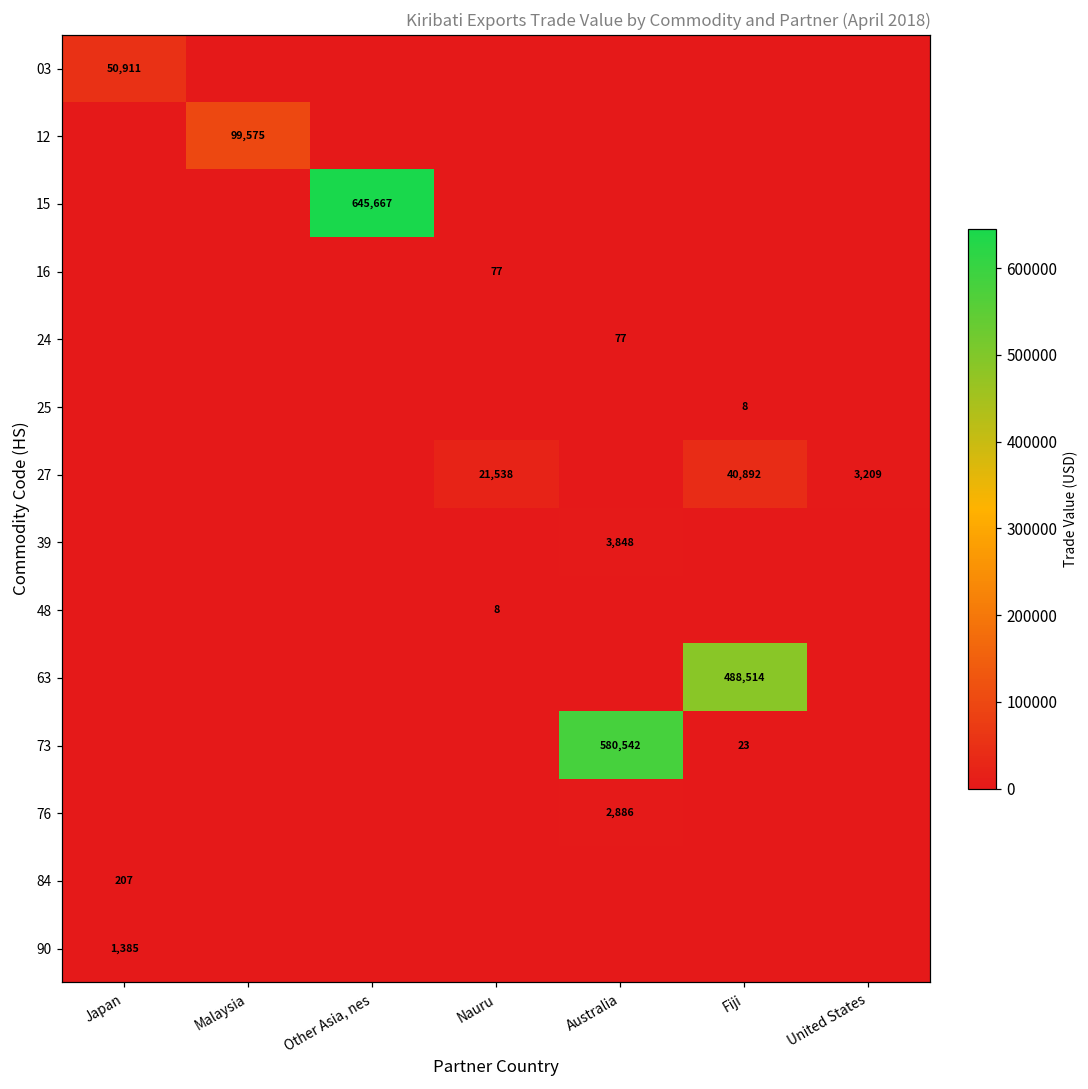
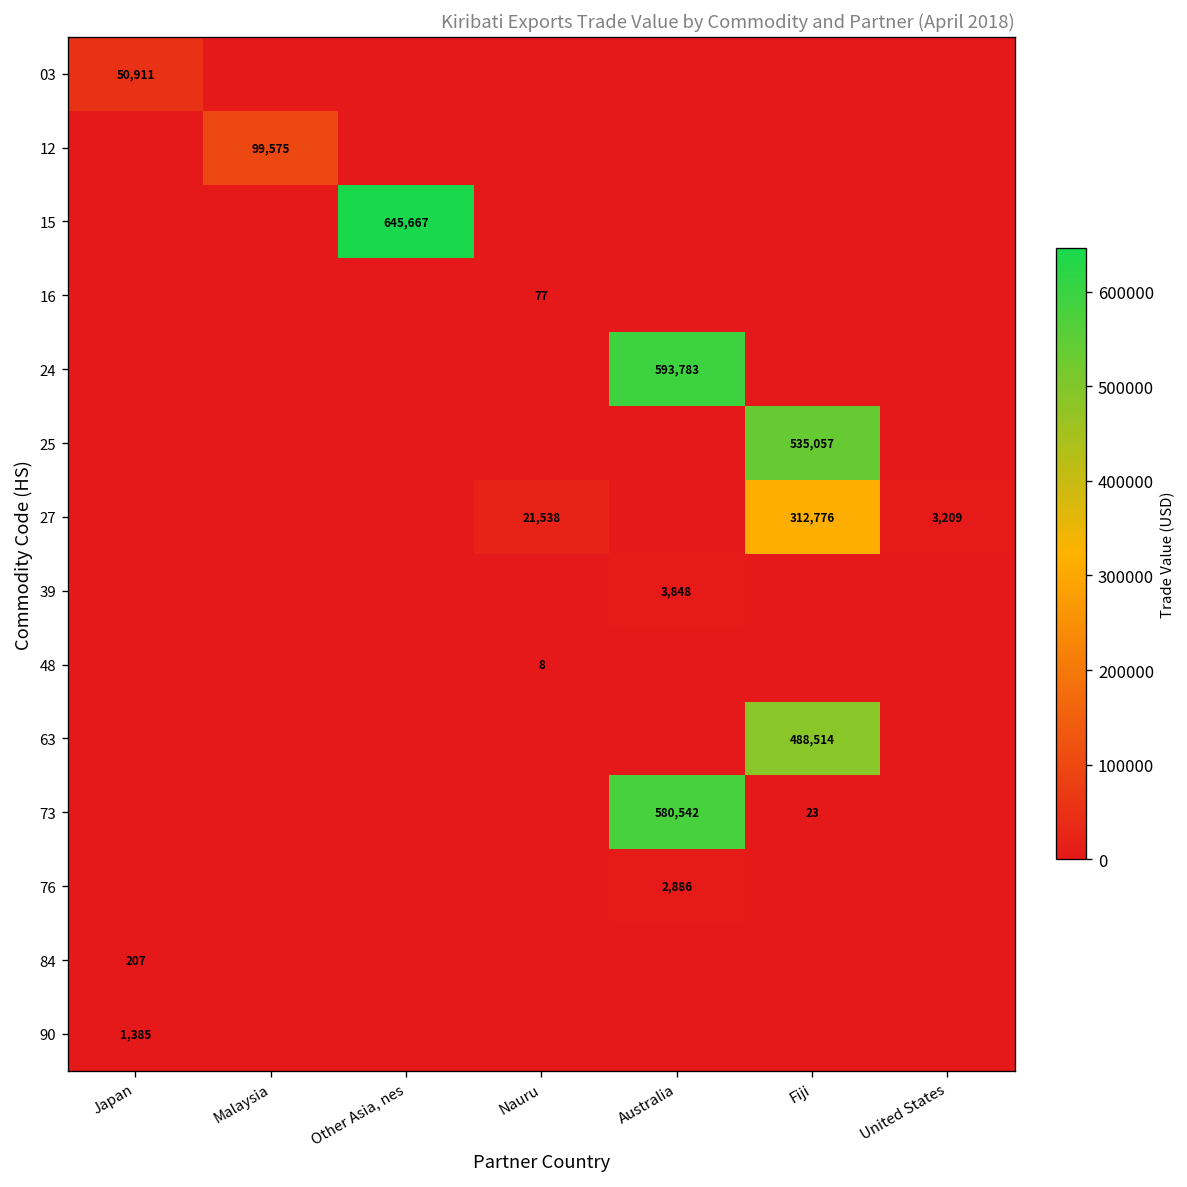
24, Australia: 77 -> 593,783
25, Fiji: 8 -> 535,057
27, Fiji: 40,892 -> 312,776
